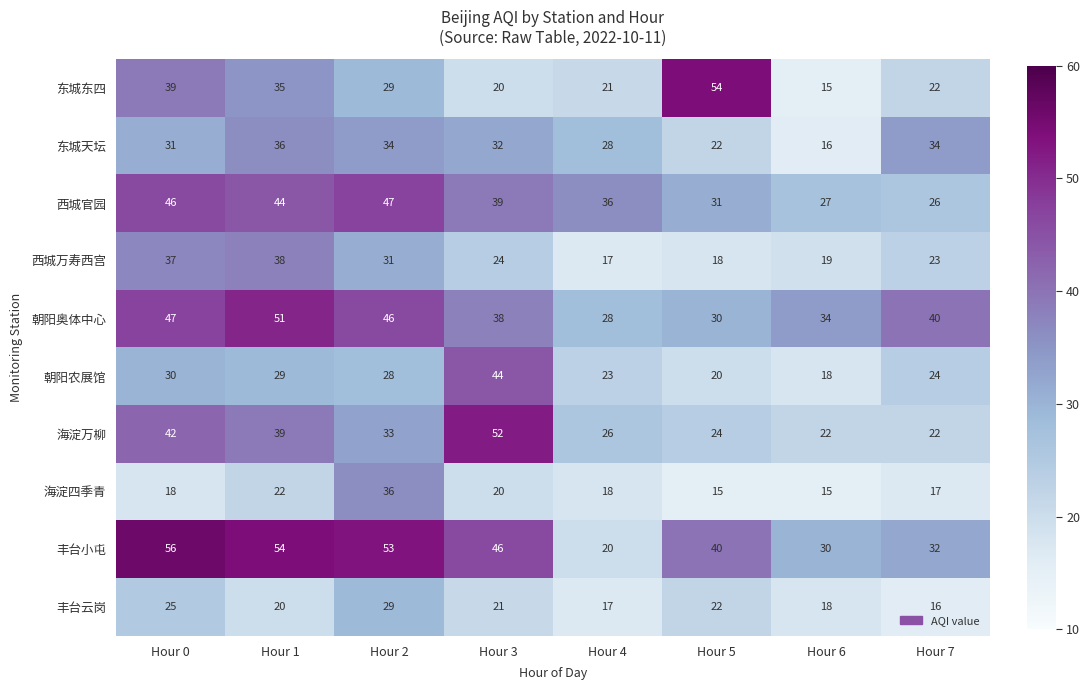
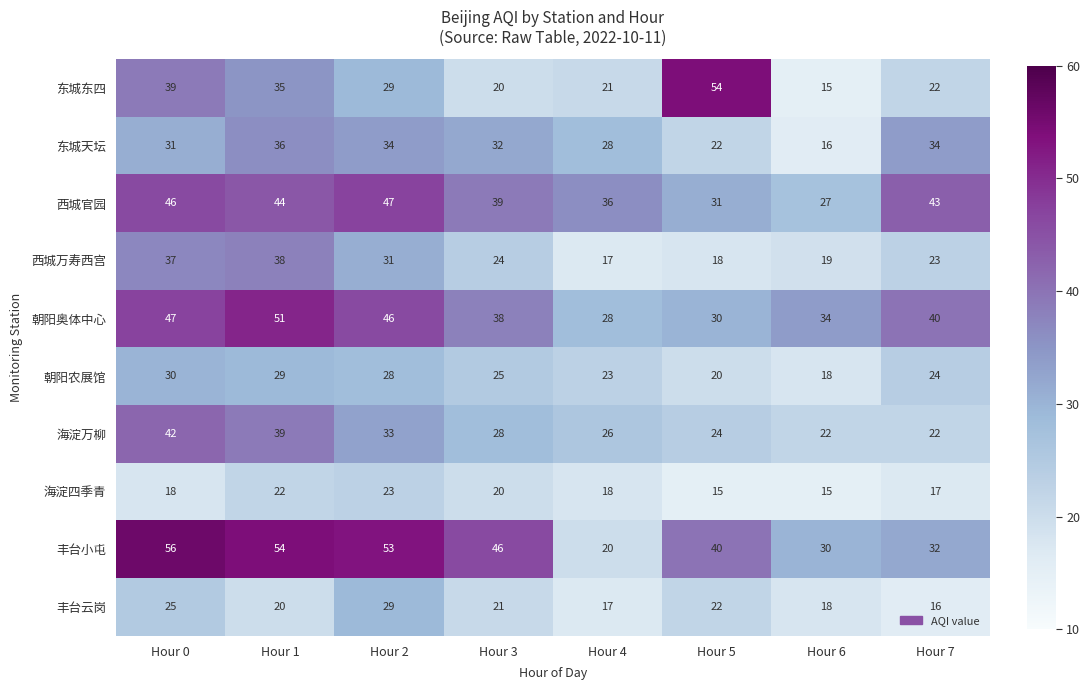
西城官园, Hour 7: 26 -> 43
朝阳农展馆, Hour 3: 44 -> 25
海淀万柳, Hour 3: 52 -> 28
海淀四季青, Hour 2: 36 -> 23
